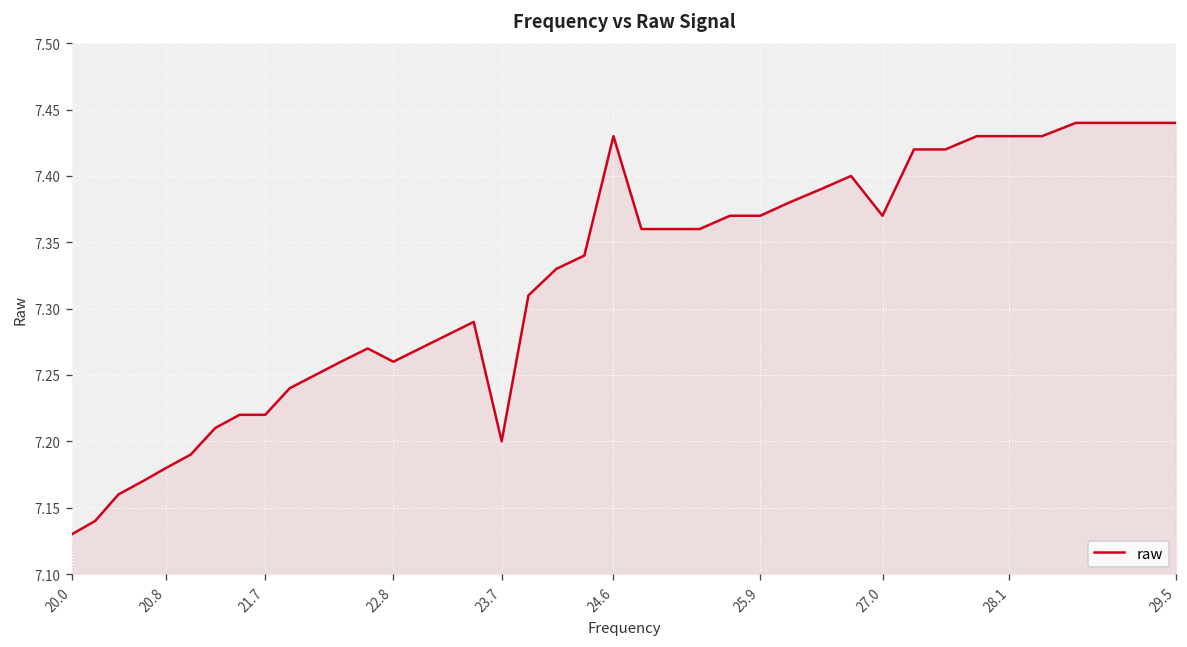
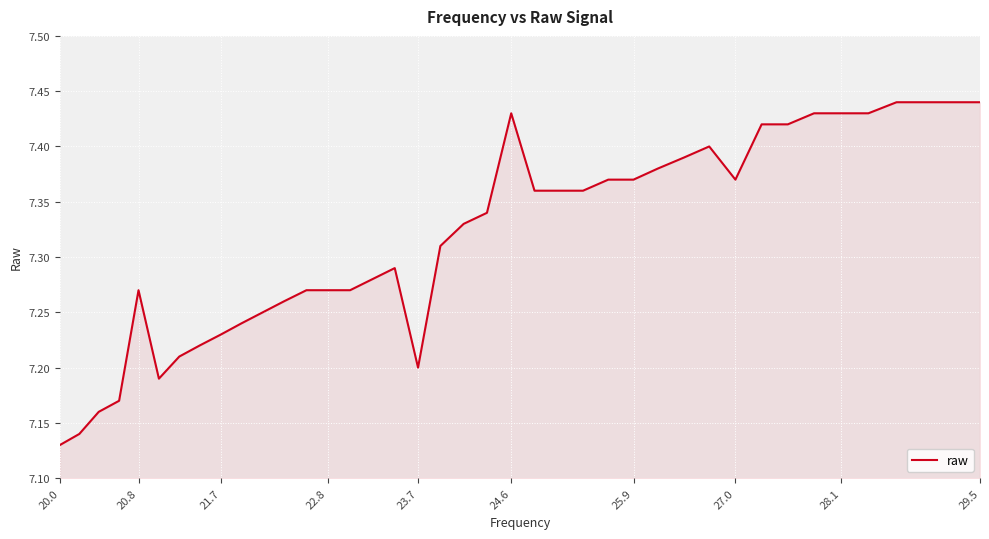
20.8: 7.18 -> 7.27
21.7: 7.22 -> 7.23
22.8: 7.26 -> 7.27
